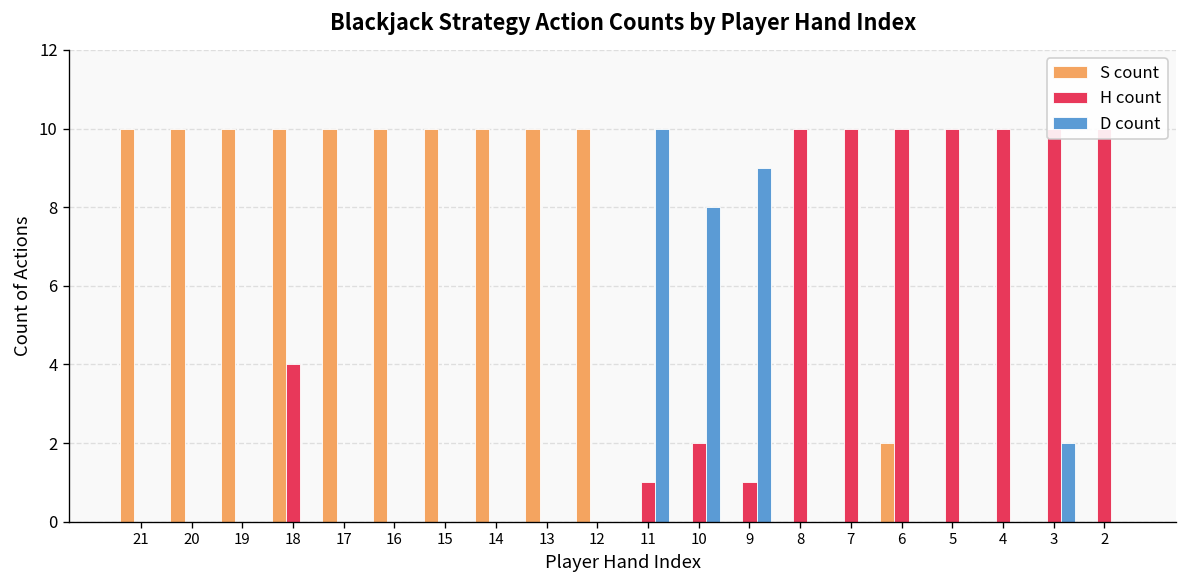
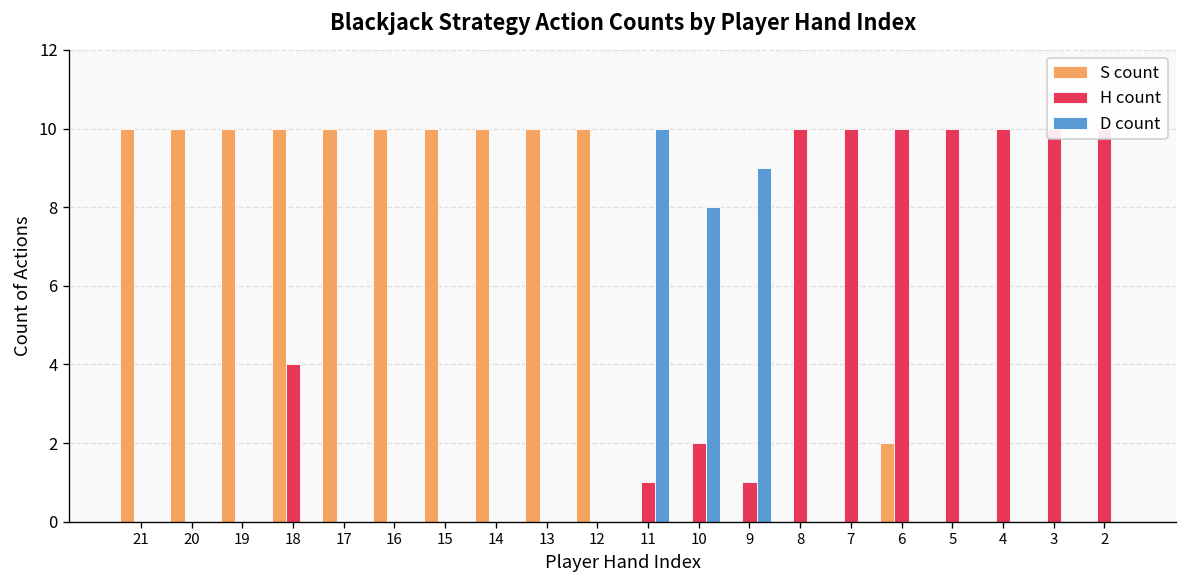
D count, 3: 2 -> 0
